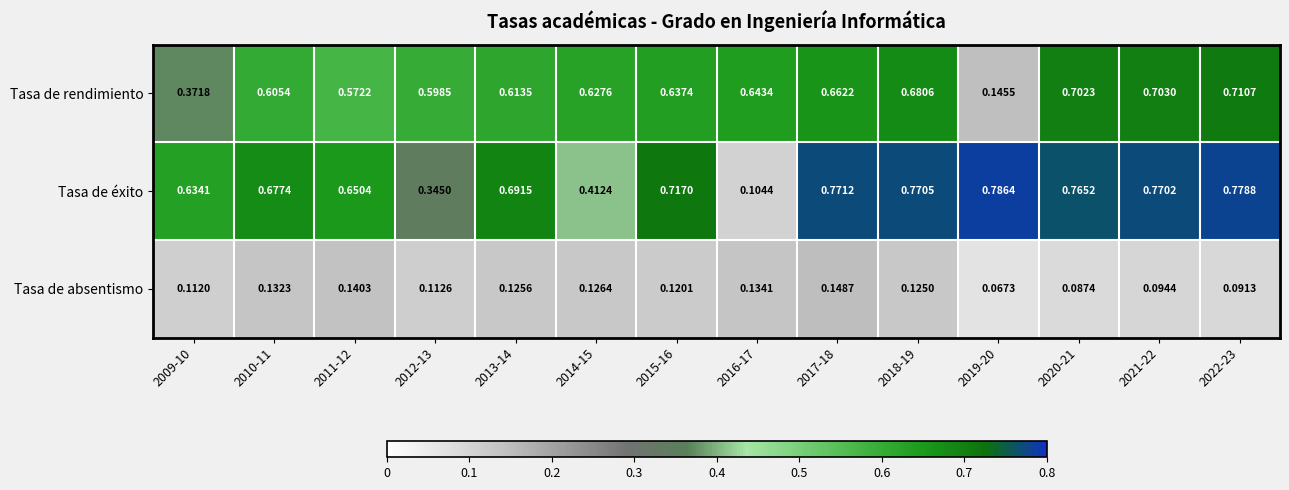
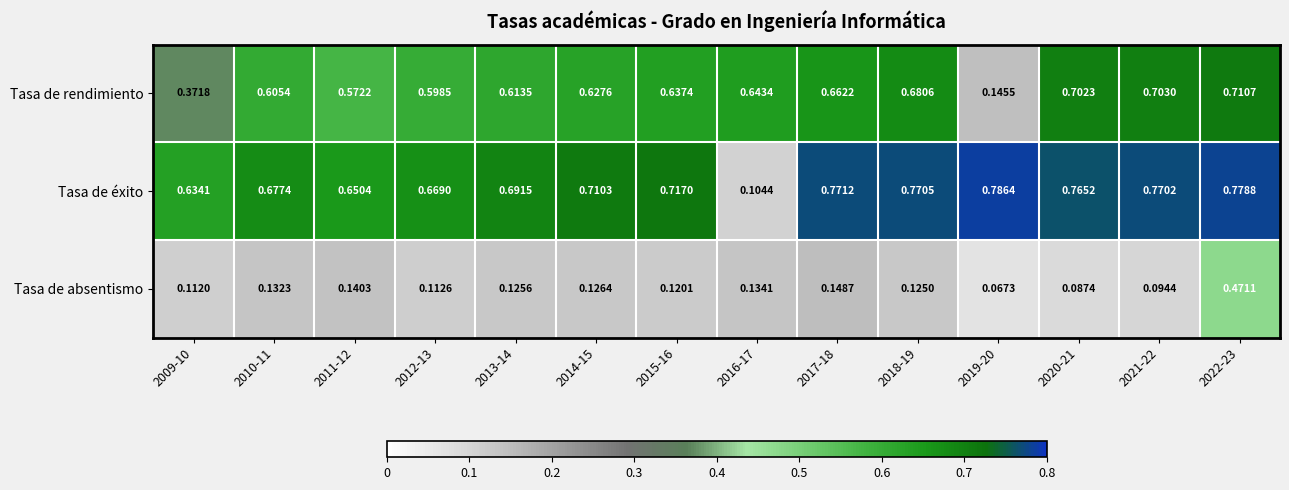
Tasa de éxito, 2012-13: 0.3450 -> 0.6690
Tasa de éxito, 2014-15: 0.4124 -> 0.7103
Tasa de absentismo, 2022-23: 0.0913 -> 0.4711
